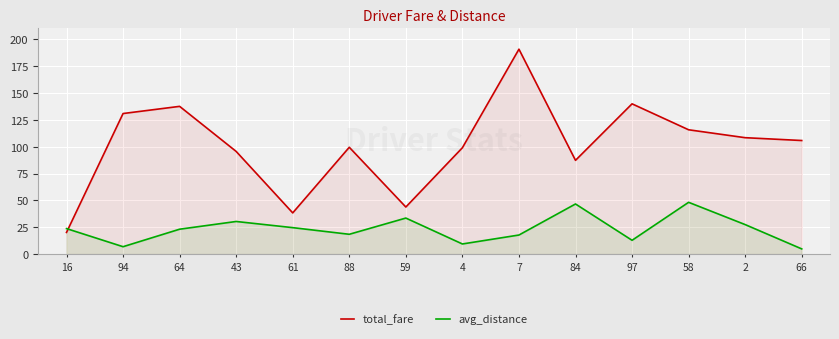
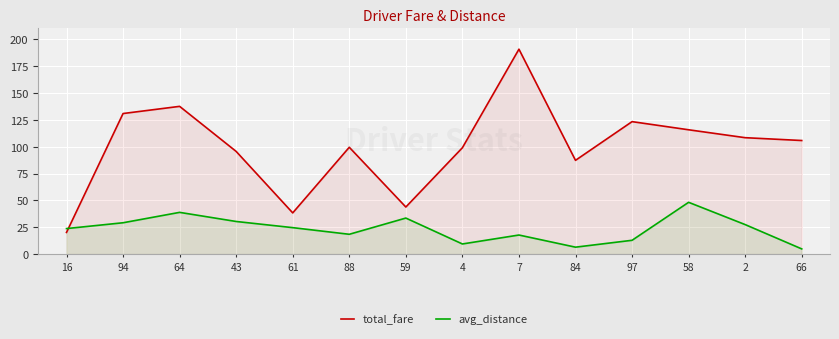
avg_distance, 94: 7 -> 29
avg_distance, 64: 23 -> 39
avg_distance, 84: 47 -> 6
total_fare, 97: 140 -> 123
